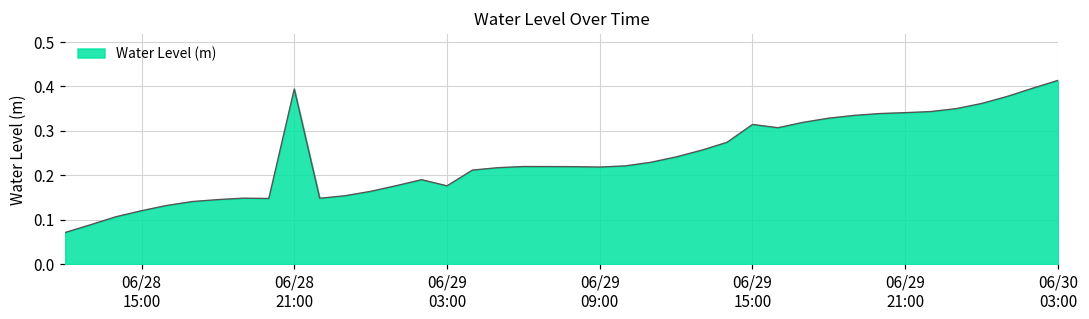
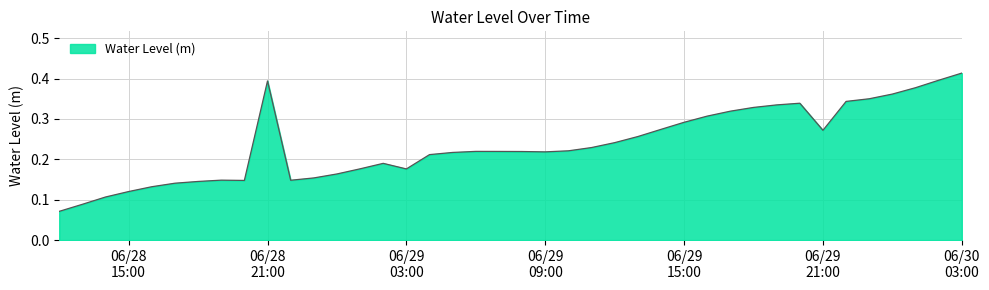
06/29 15:00: 0.31 -> 0.29
06/29 21:00: 0.34 -> 0.27
